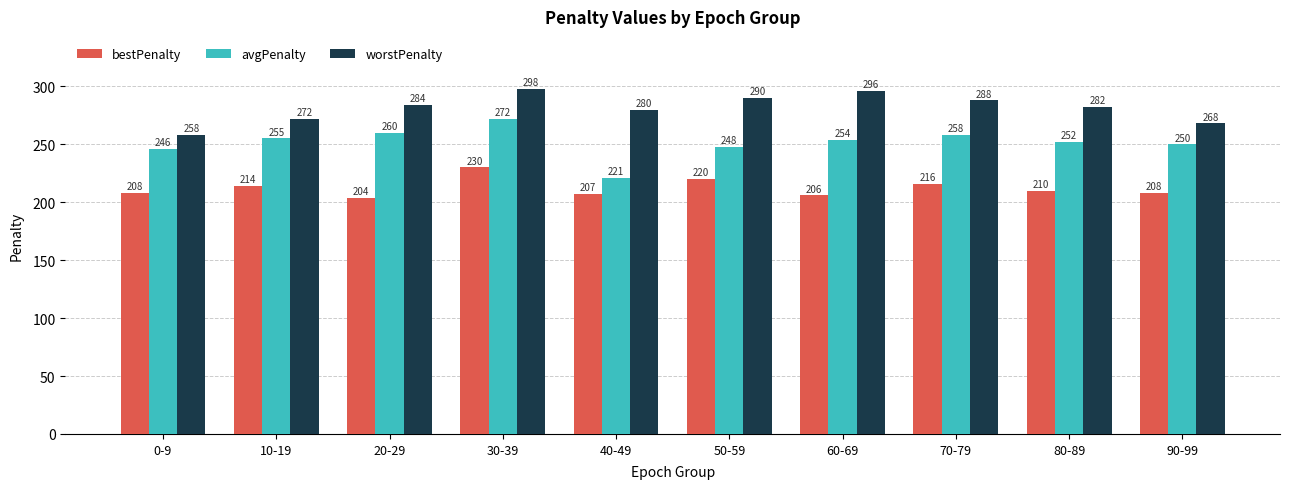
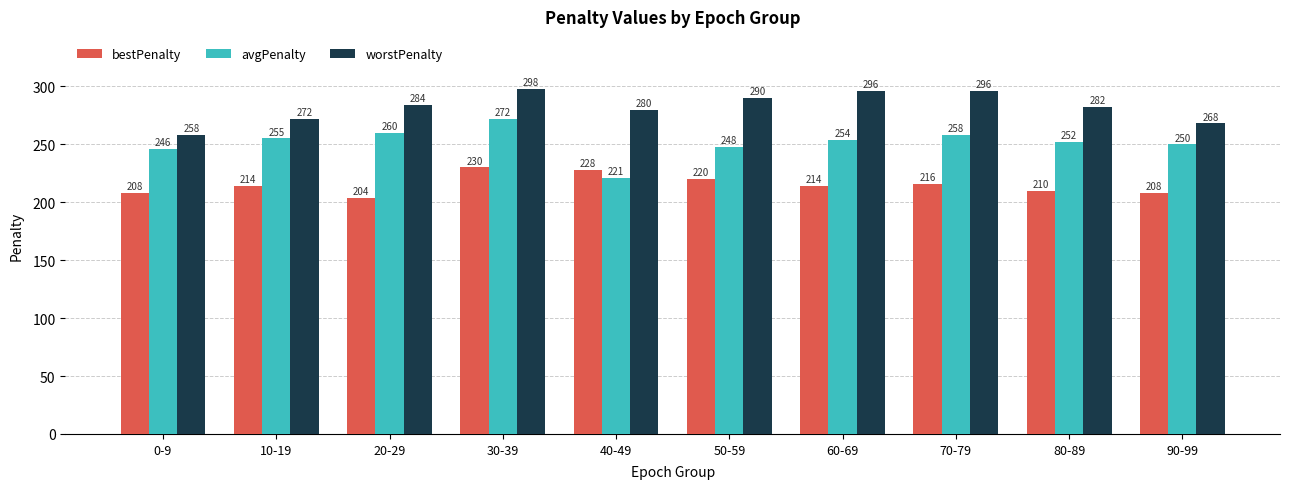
bestPenalty, 40-49: 207 -> 228
bestPenalty, 60-69: 206 -> 214
worstPenalty, 70-79: 288 -> 296
